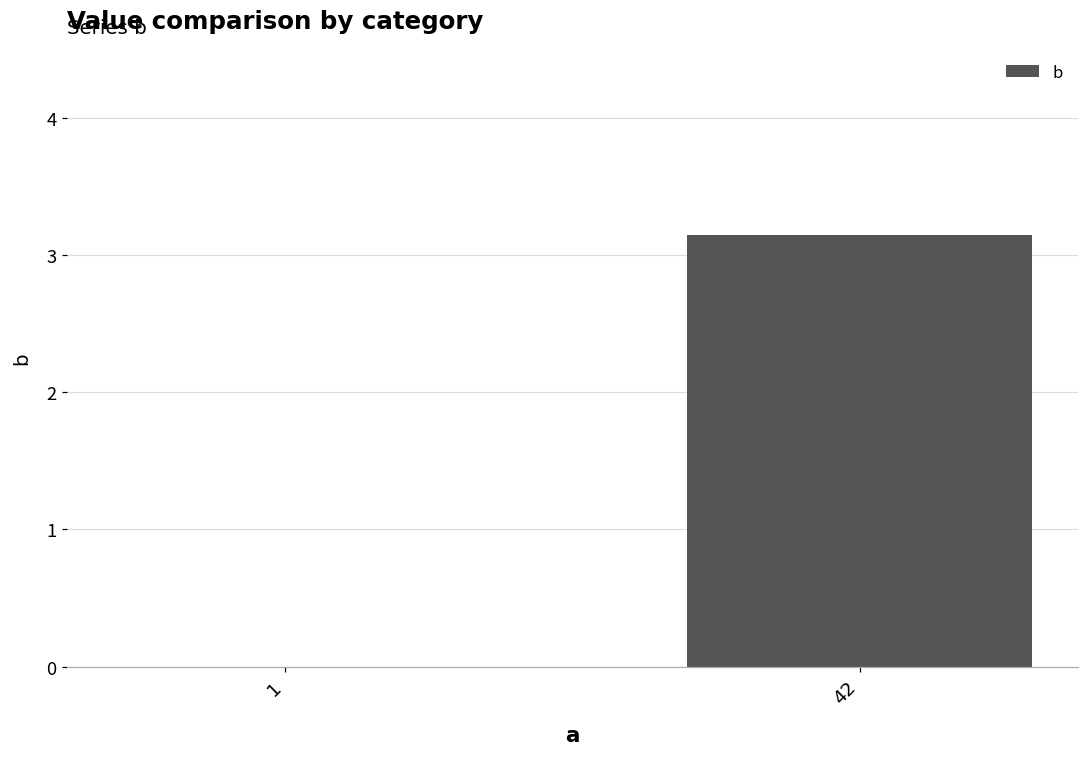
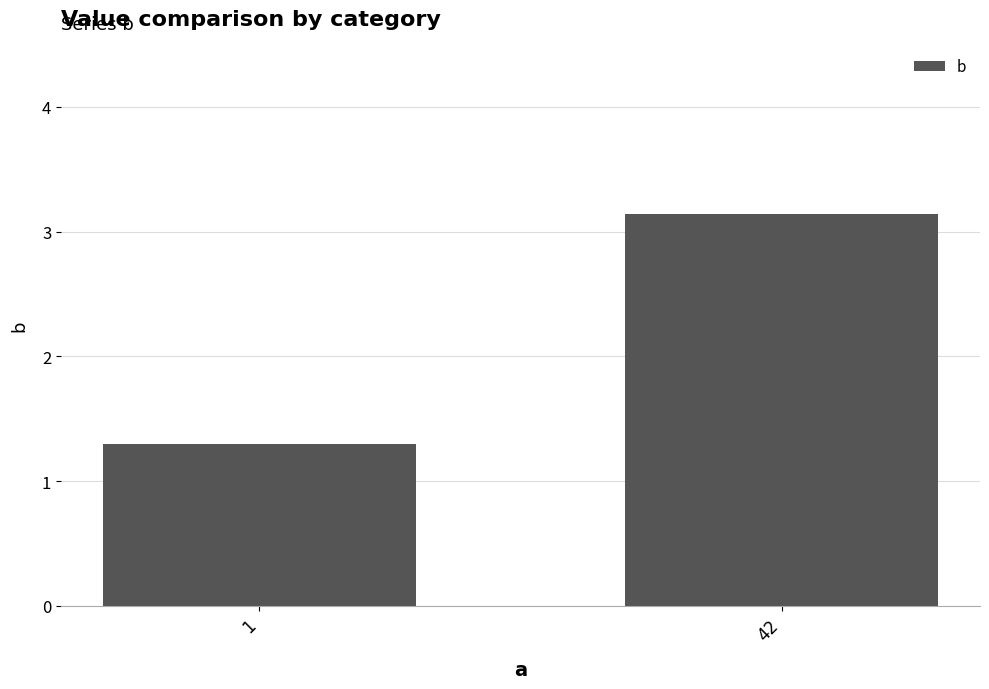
1: 0.0 -> 1.3
